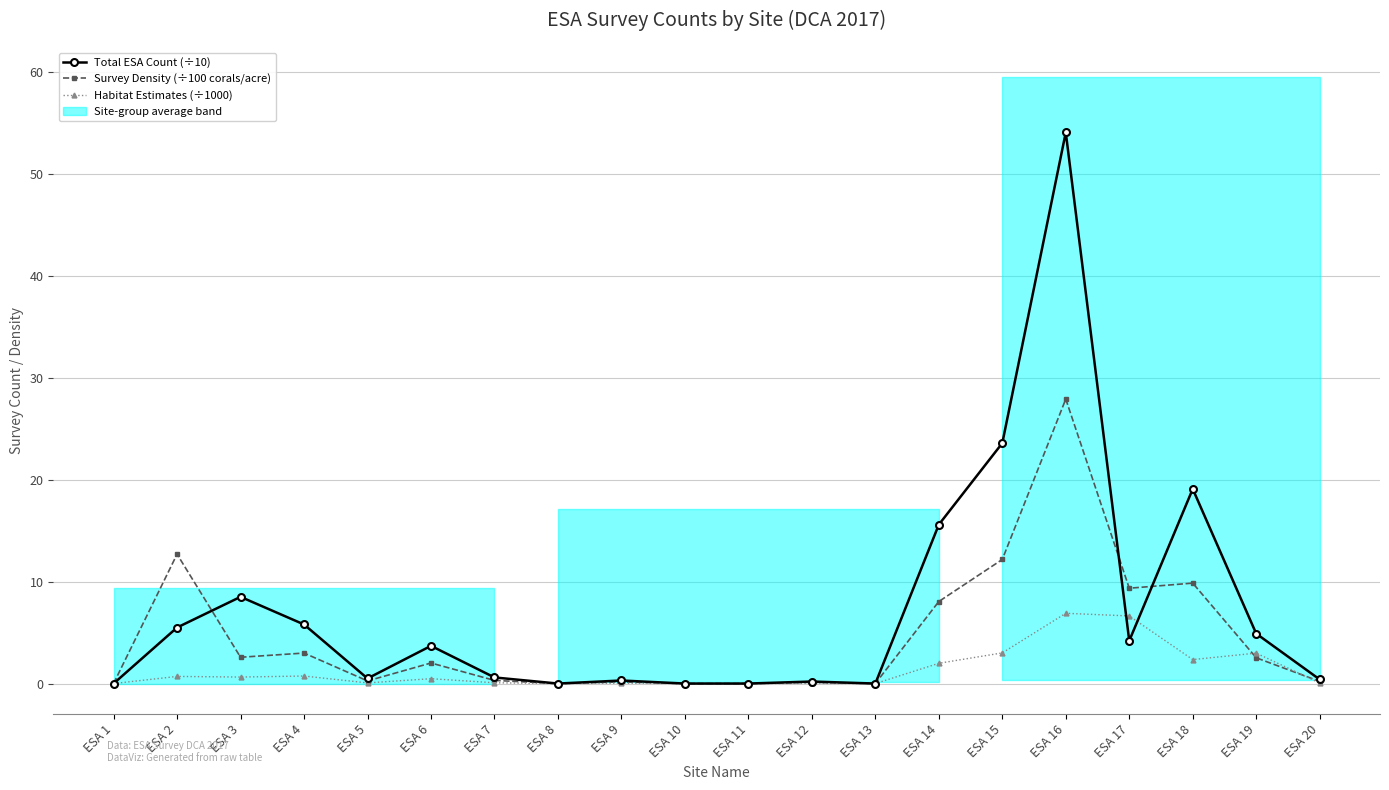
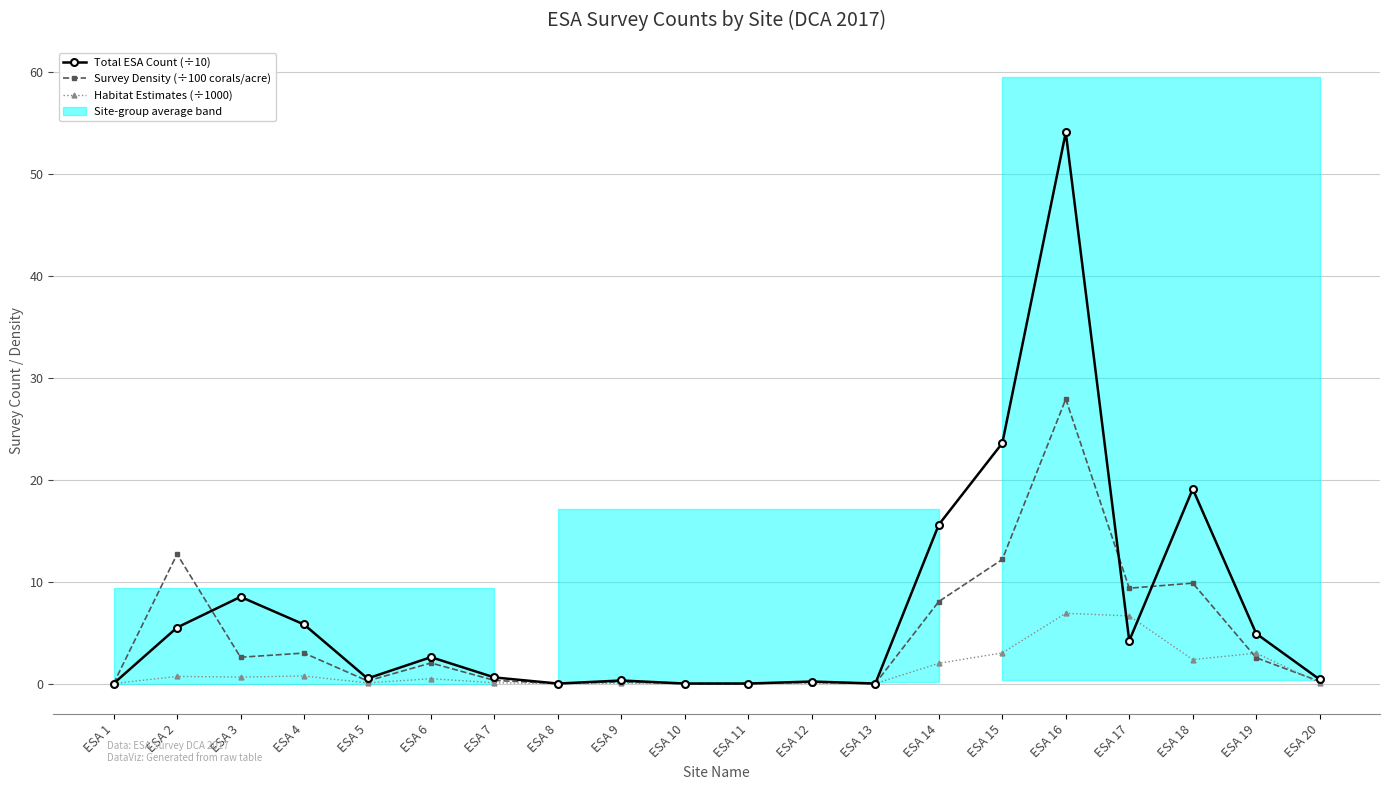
Total ESA Count (÷10), ESA 6: 3.7 -> 2.6
